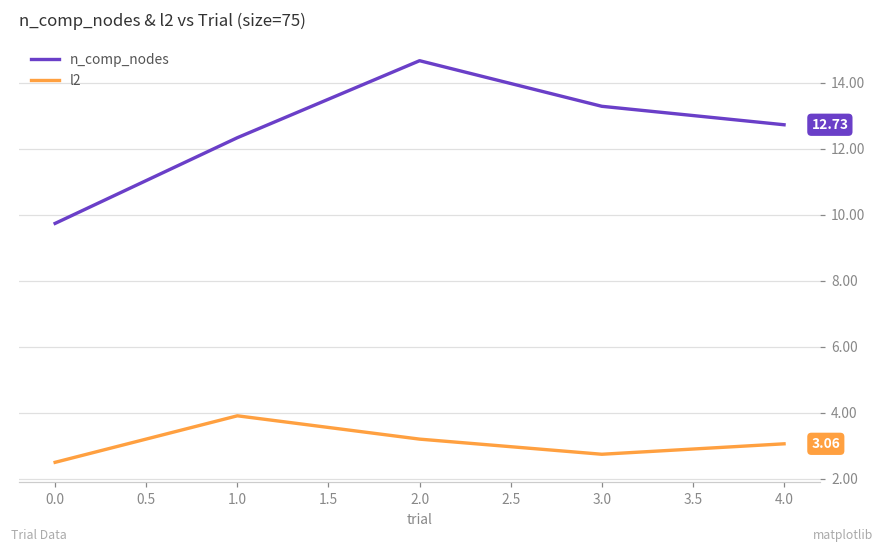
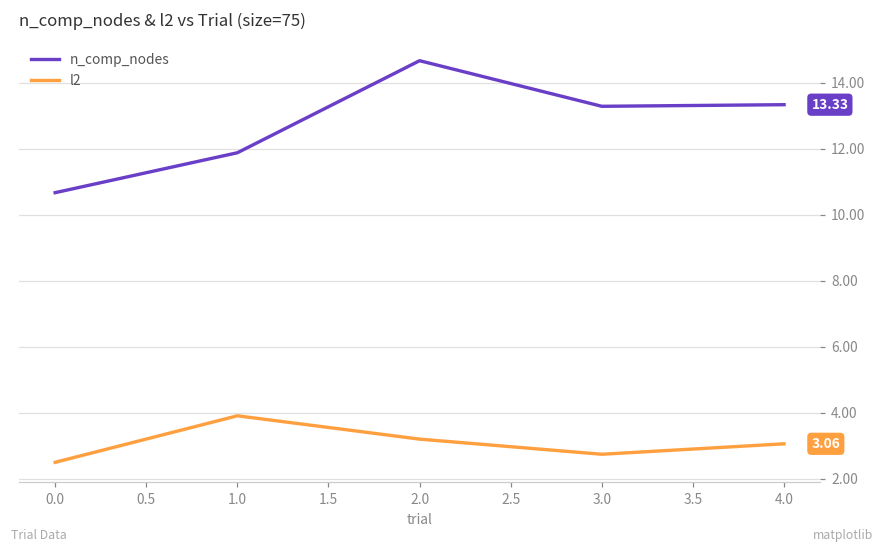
n_comp_nodes, 0.0: 9.7 -> 10.7
n_comp_nodes, 1.0: 12.3 -> 11.9
n_comp_nodes, 4.0: 12.73 -> 13.33
